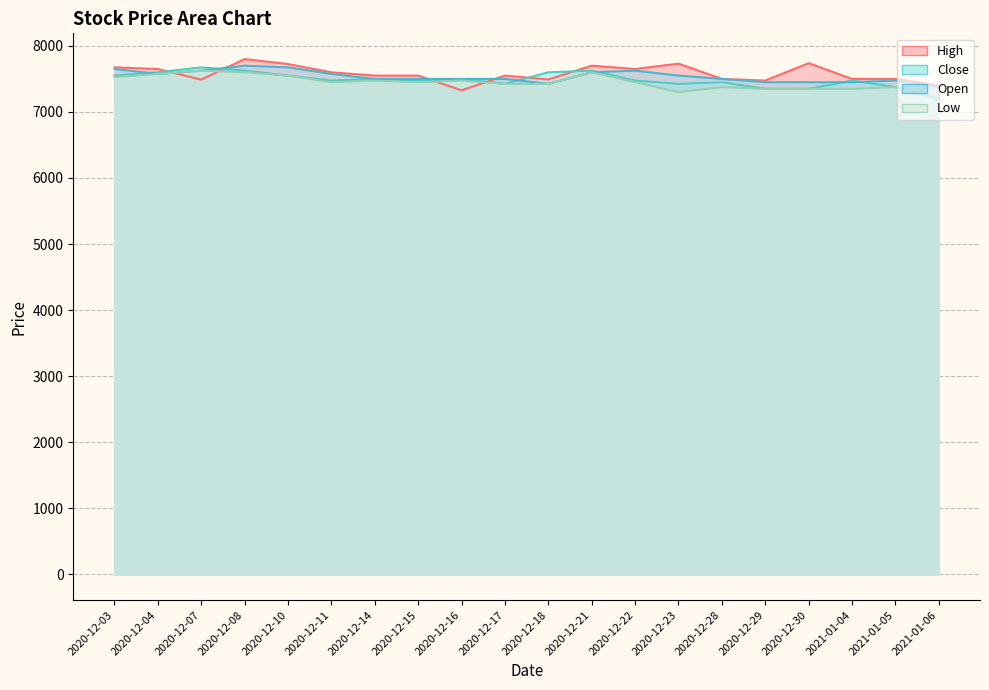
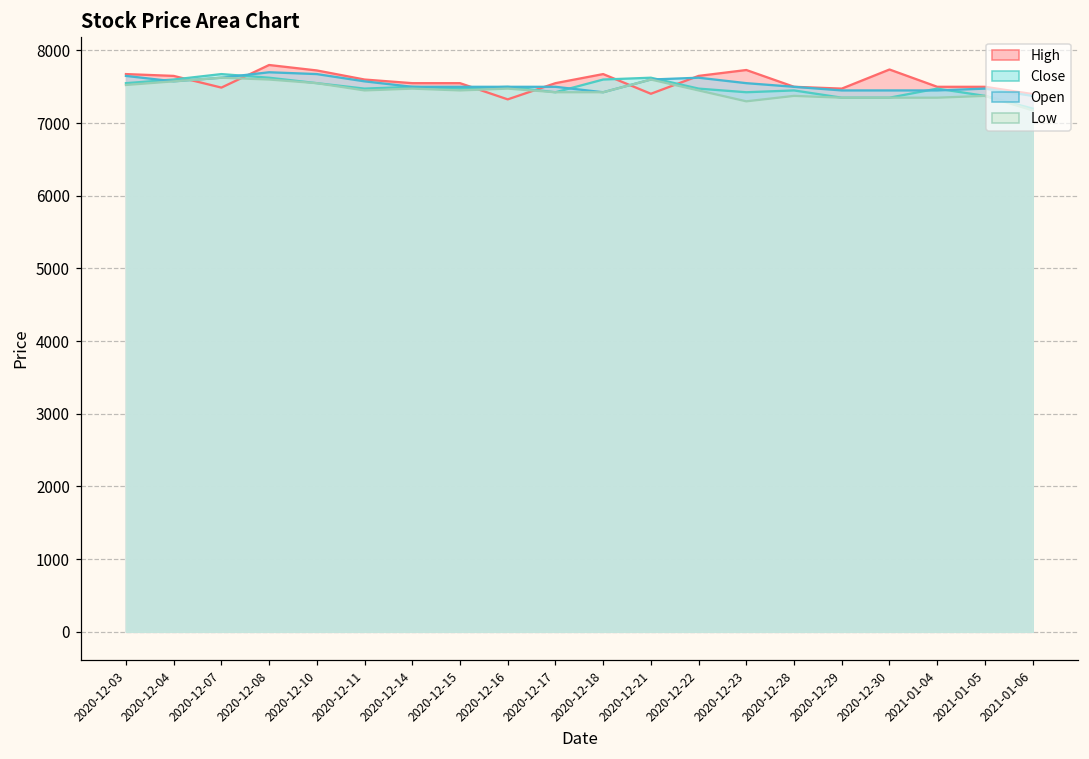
High, 2020-12-18: 7500 -> 7700
High, 2020-12-21: 7700 -> 7400
